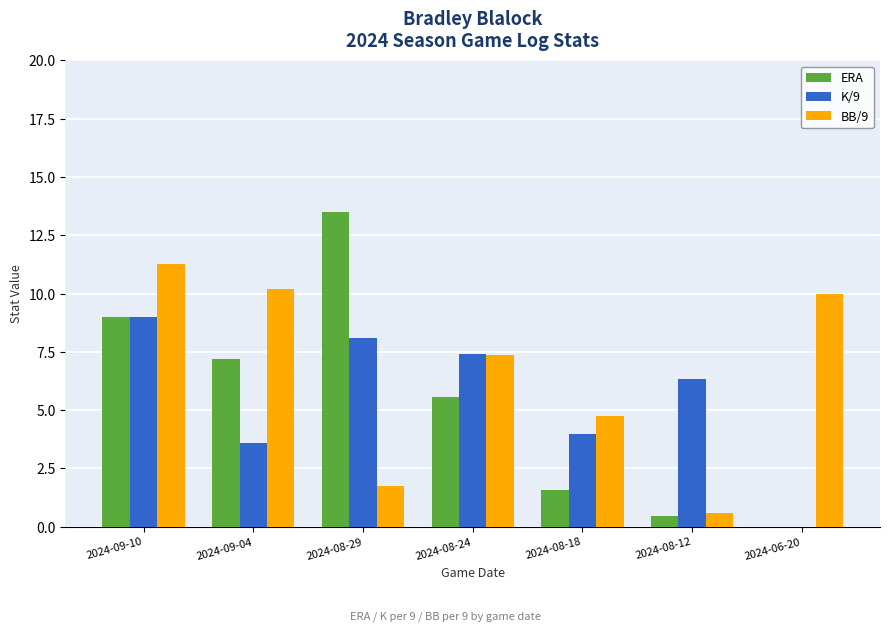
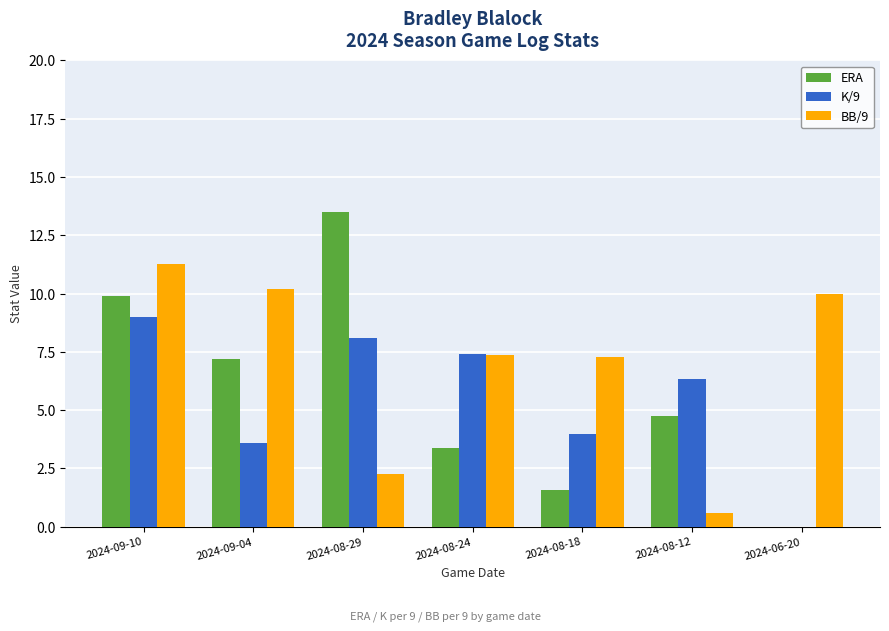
ERA, 2024-09-10: 9.0 -> 9.9
BB/9, 2024-08-29: 1.8 -> 2.3
ERA, 2024-08-24: 5.5 -> 3.4
BB/9, 2024-08-18: 4.8 -> 7.3
ERA, 2024-08-12: 0.4 -> 4.8
